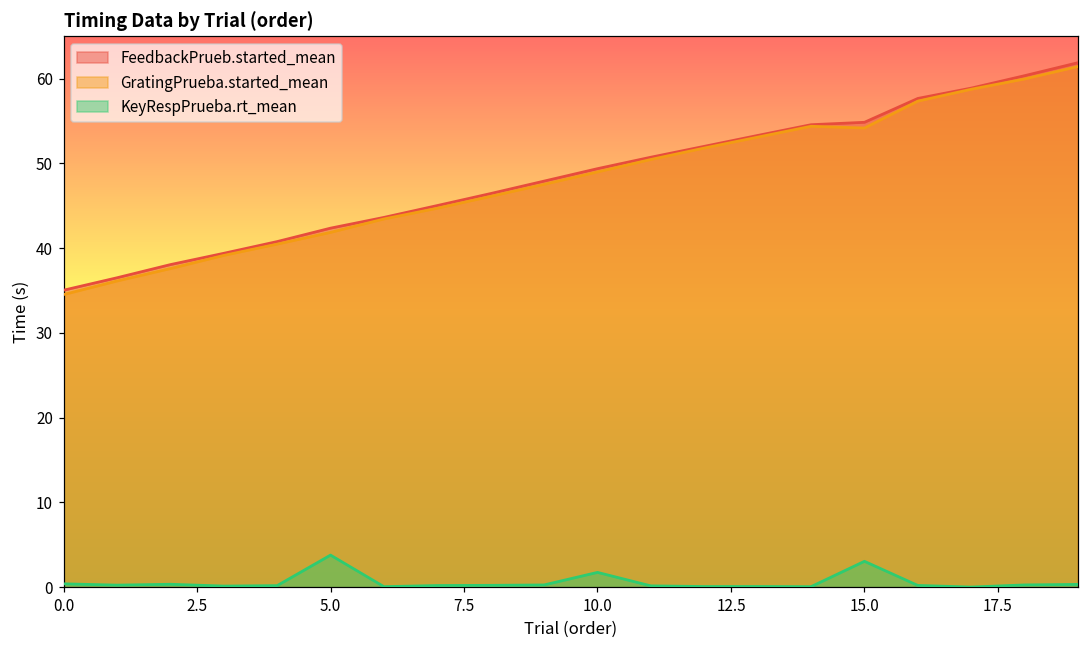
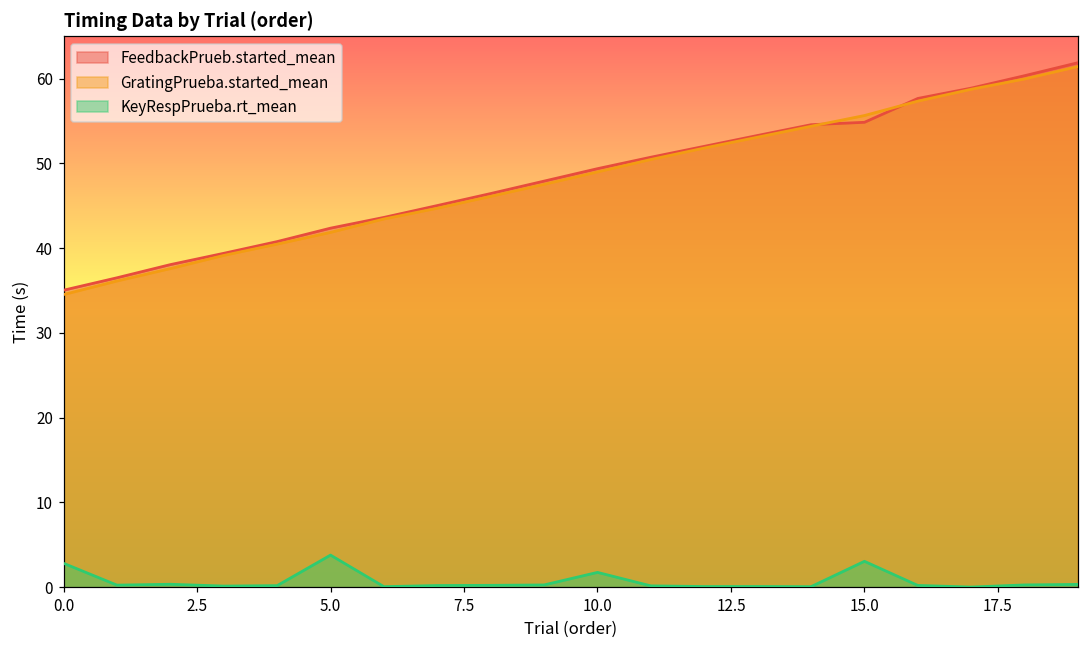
KeyRespPrueba.rt_mean, 0.0: 0 -> 3
GratingPrueba.started_mean, 15.0: 54 -> 56
